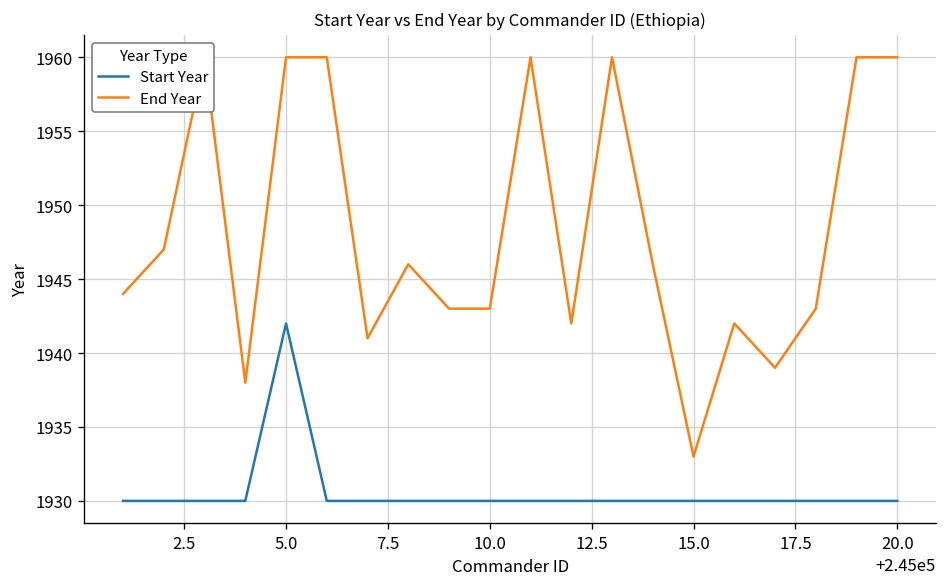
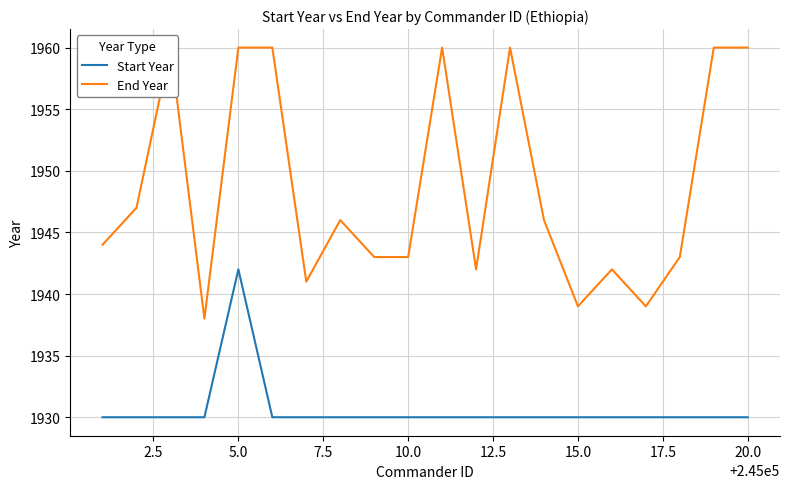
End Year, 15.0: 1933 -> 1939
